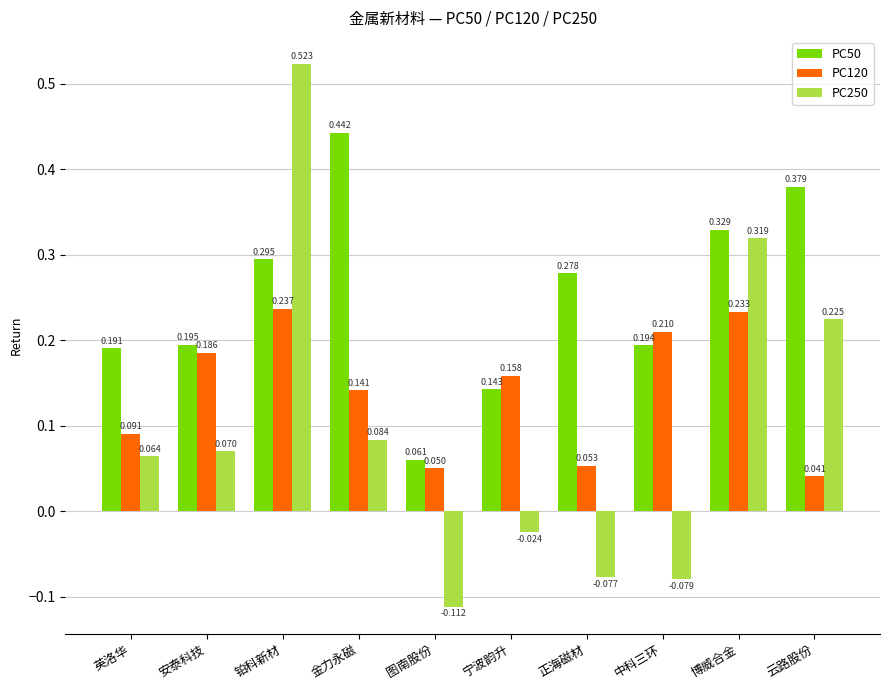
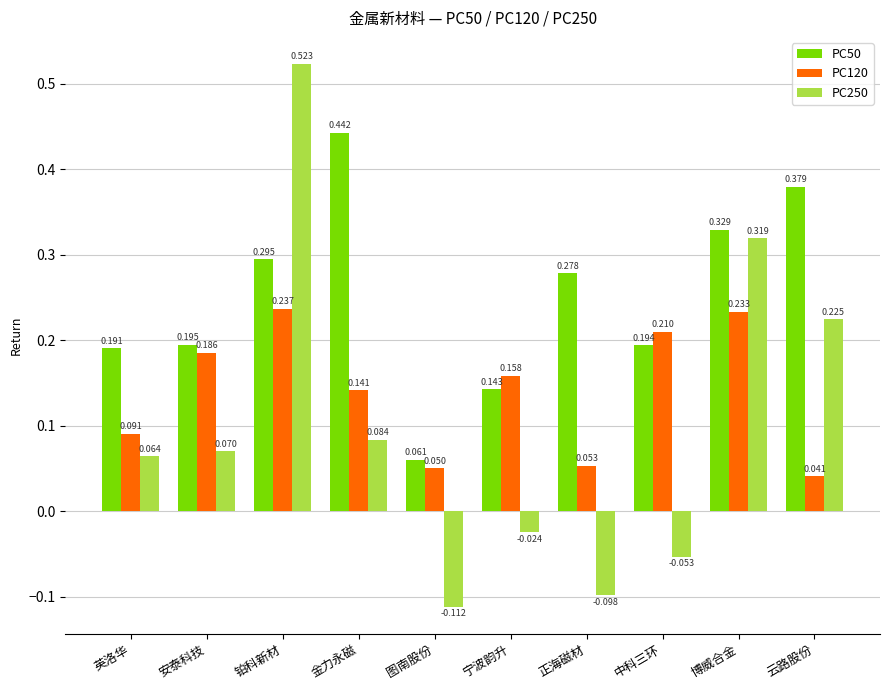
PC250, 正海磁材: -0.077 -> -0.098
PC250, 中科三环: -0.079 -> -0.053
